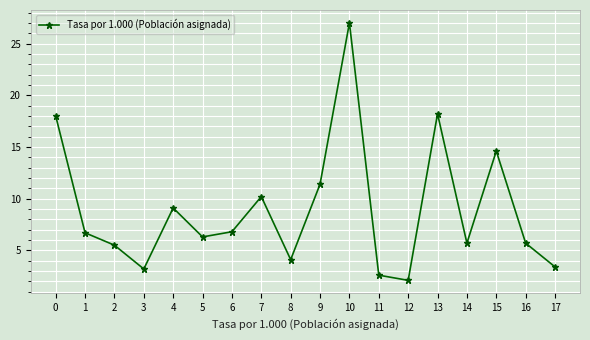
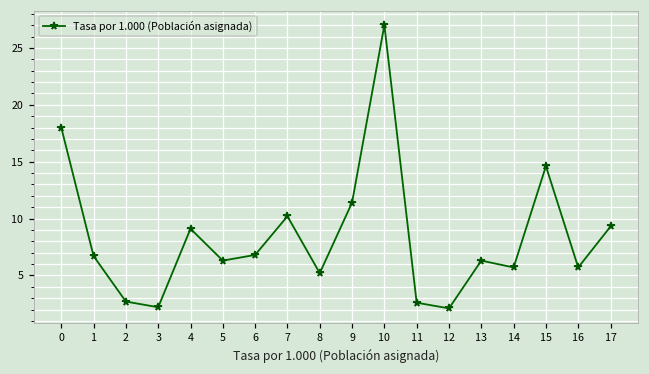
2: 5.5 -> 2.7
3: 3.2 -> 2.2
8: 4.1 -> 5.2
13: 18.2 -> 6.3
17: 3.4 -> 9.3
